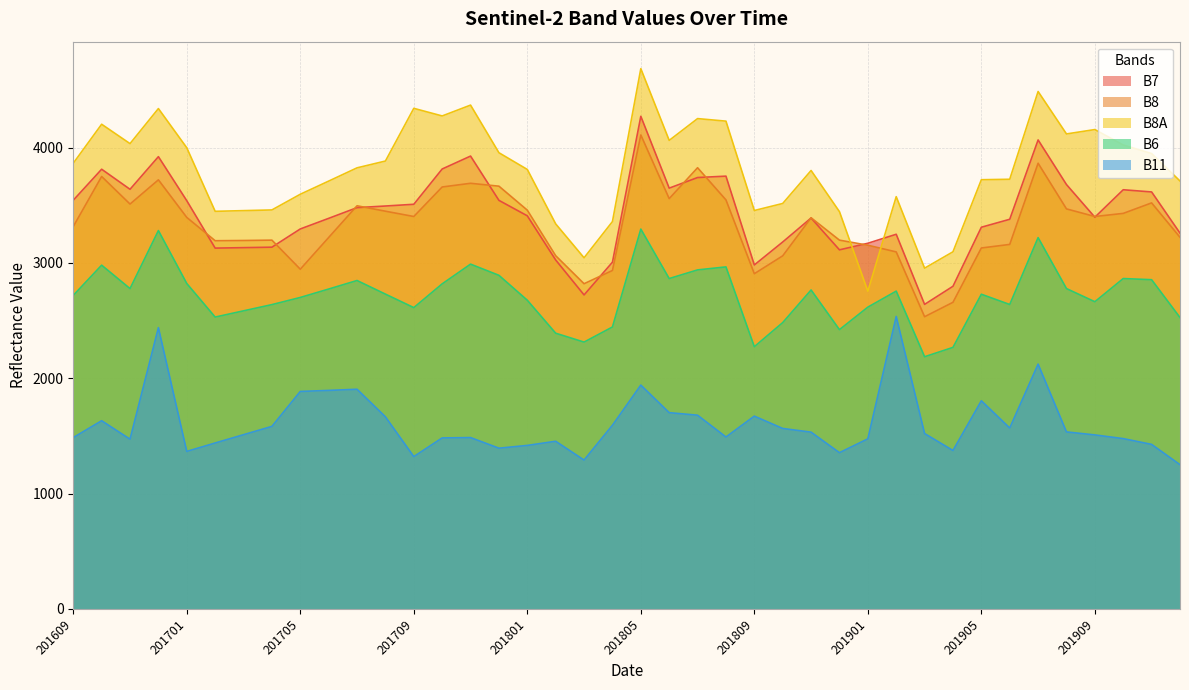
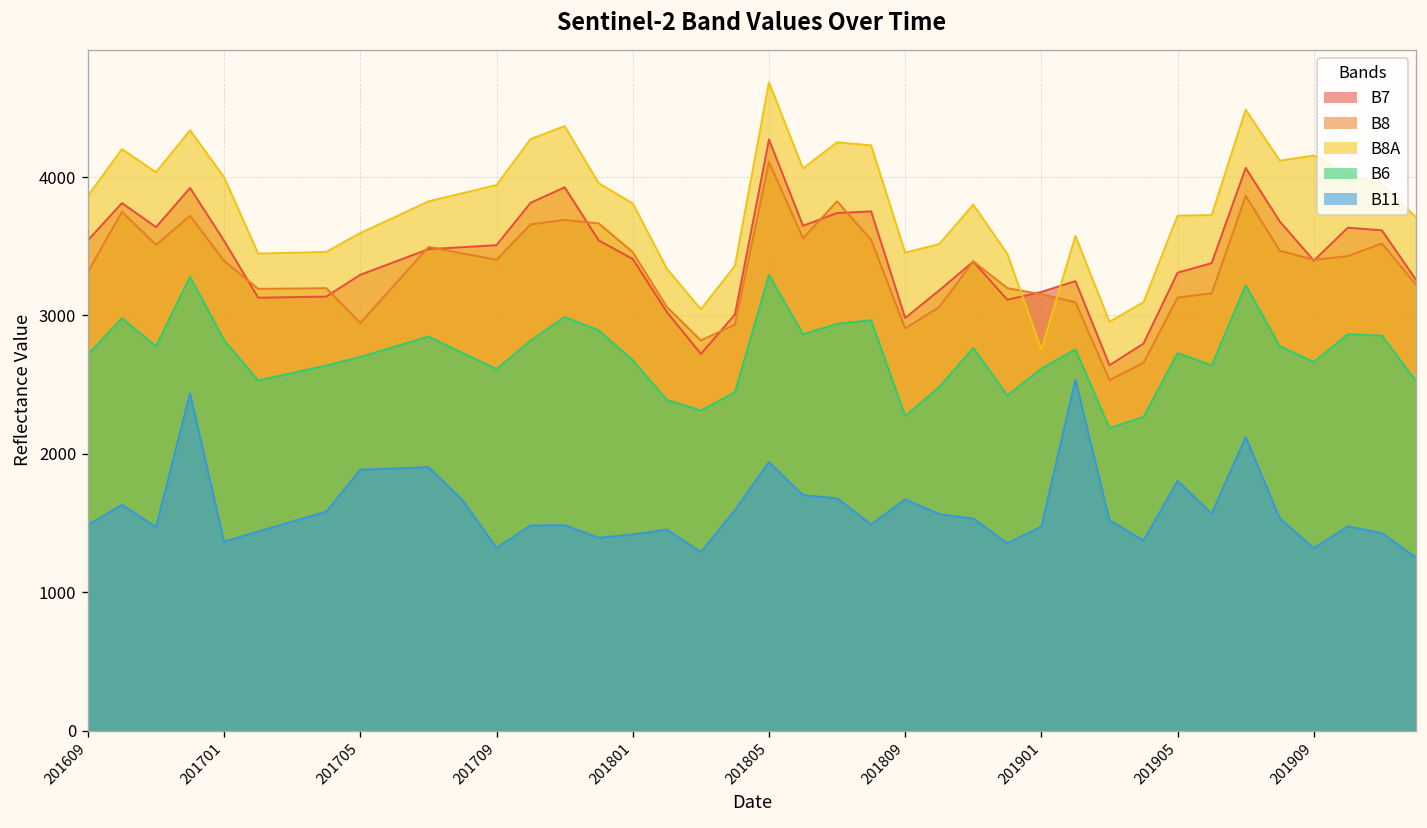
B8A, 201709: 4340 -> 3940
B11, 201909: 1510 -> 1320
